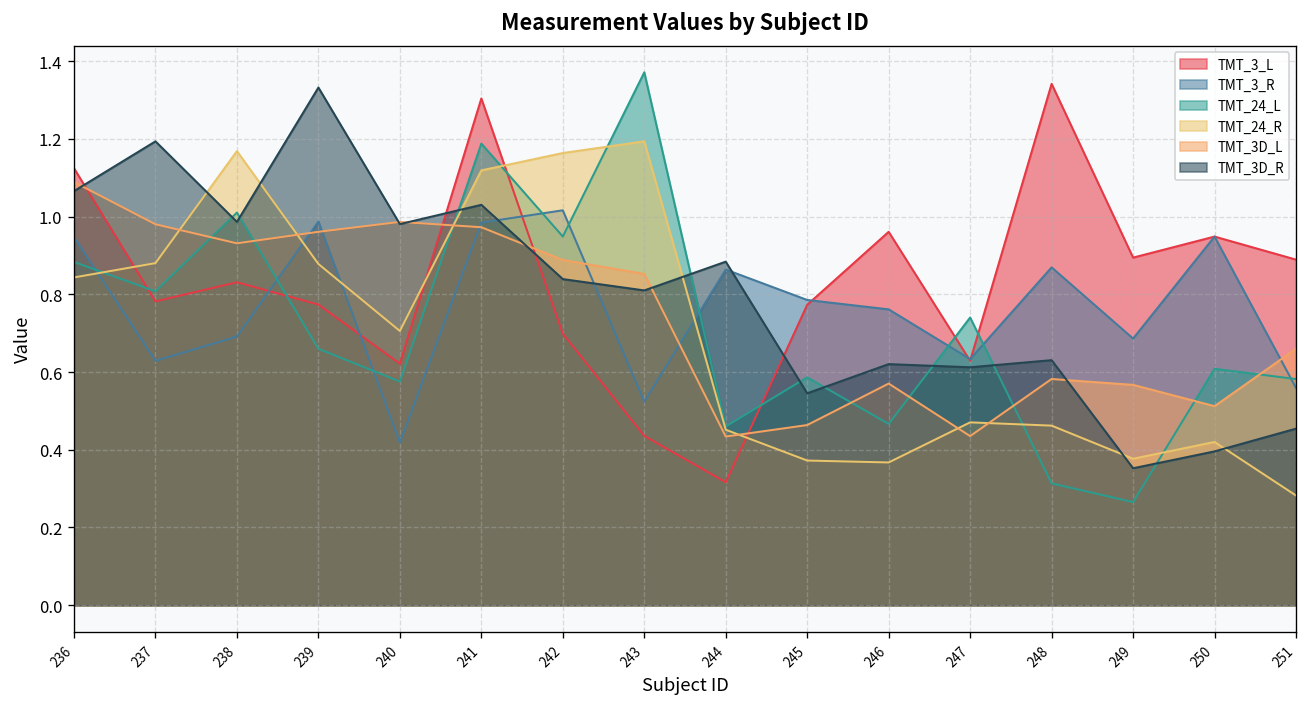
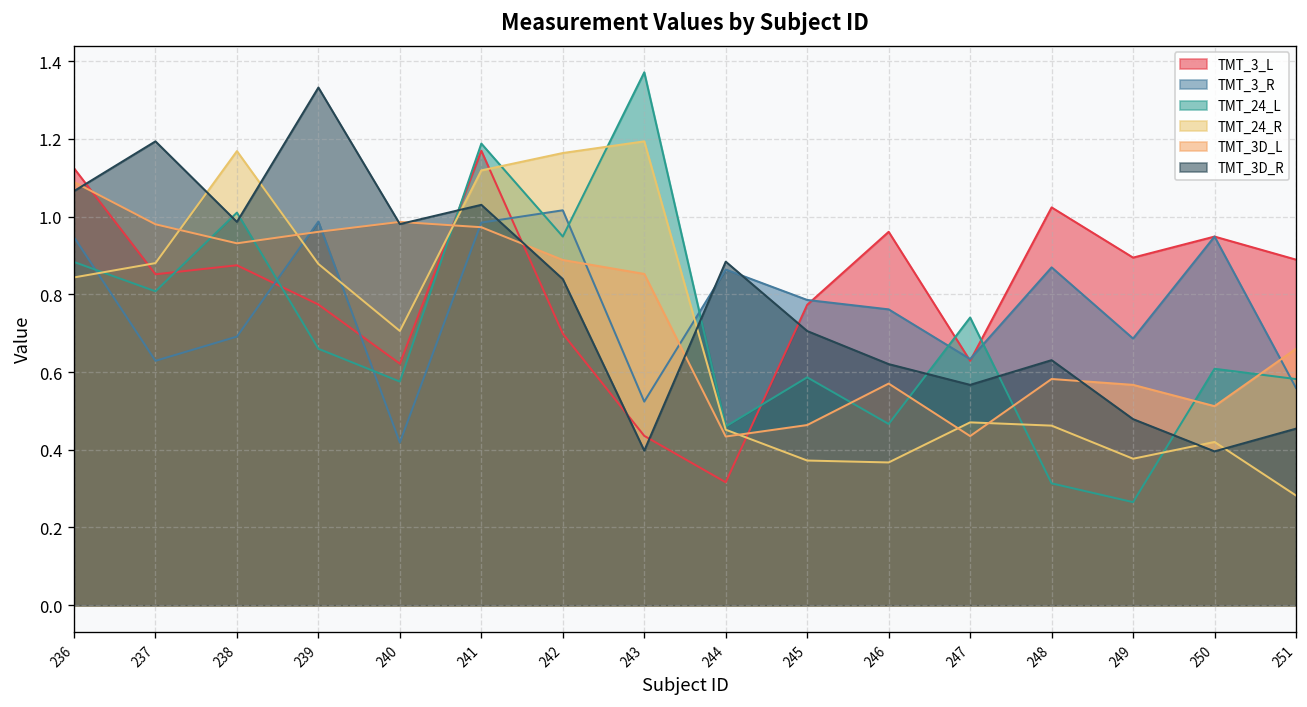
TMT_3_L, 237: 0.78 -> 0.85
TMT_3_L, 238: 0.83 -> 0.87
TMT_3_L, 241: 1.30 -> 1.17
TMT_3D_R, 243: 0.81 -> 0.40
TMT_3D_R, 245: 0.55 -> 0.71
TMT_3D_R, 247: 0.61 -> 0.57
TMT_3_L, 248: 1.34 -> 1.02
TMT_3D_R, 249: 0.35 -> 0.48
